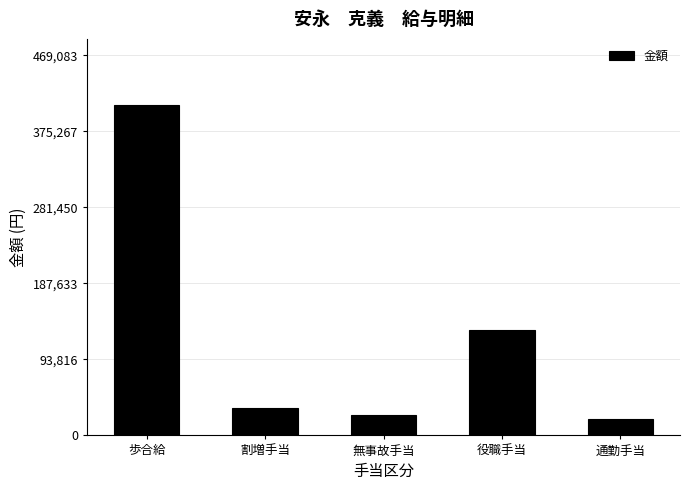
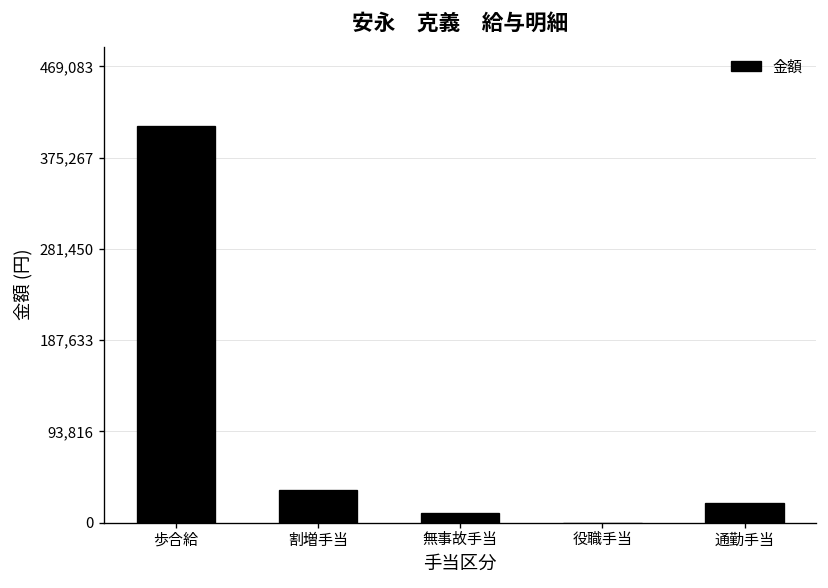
無事故手当: 30,000 -> 10,000
役職手当: 130,000 -> 0
